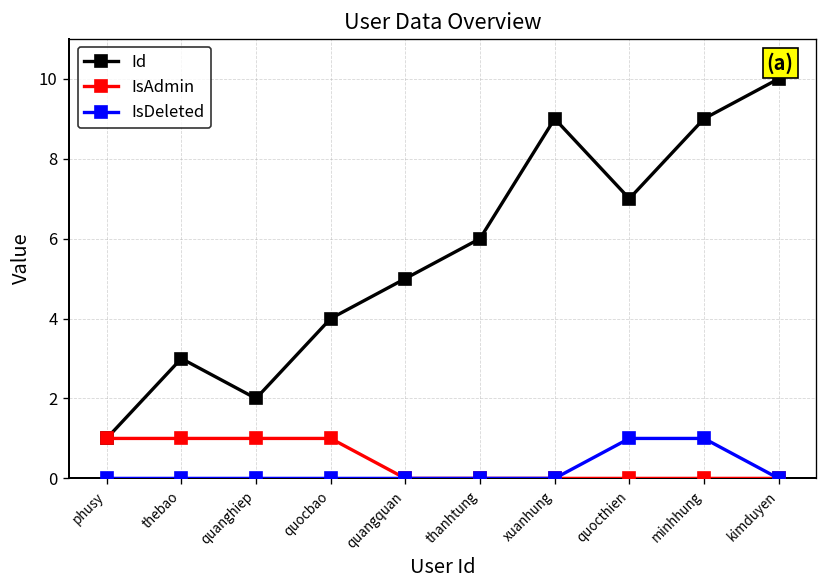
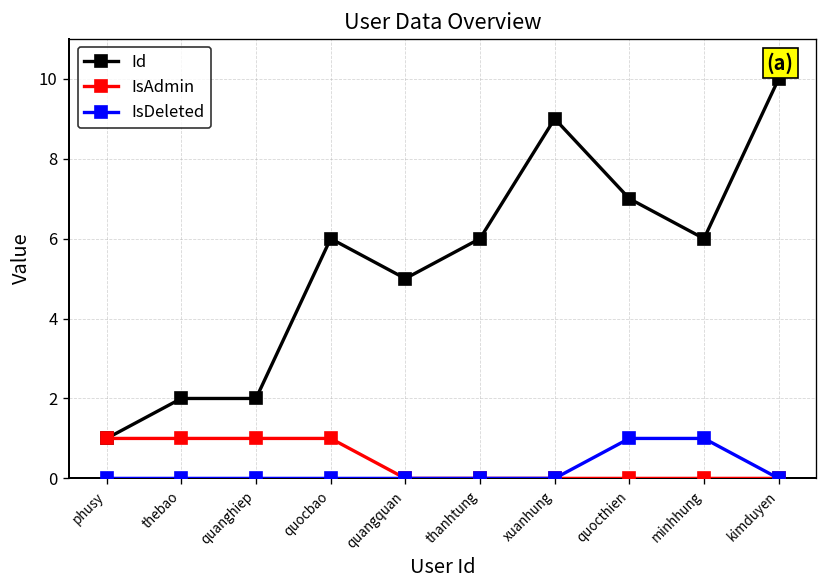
Id, thebao: 3 -> 2
Id, quocbao: 4 -> 6
Id, minhhung: 9 -> 6
